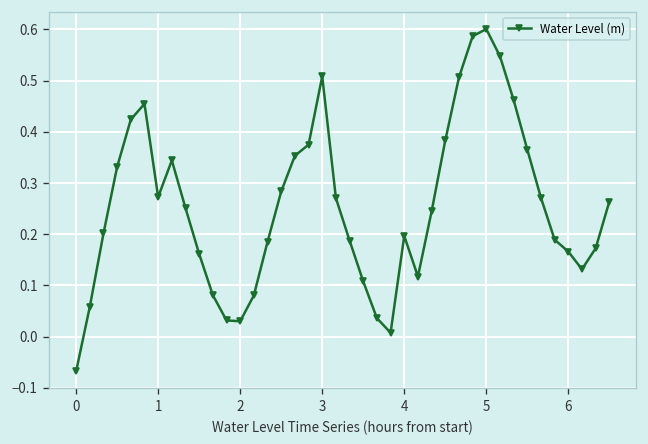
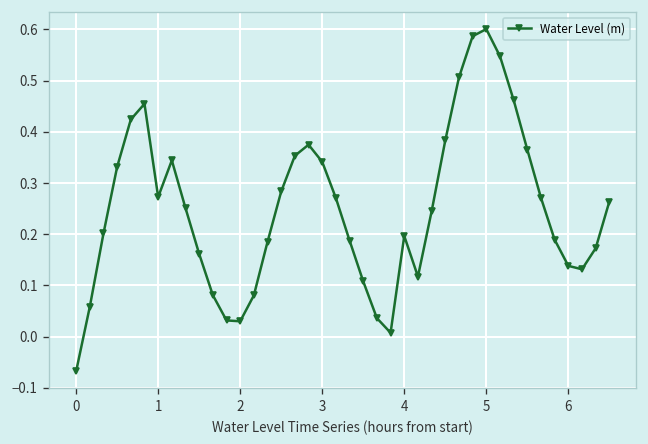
3: 0.51 -> 0.34
6: 0.17 -> 0.14
